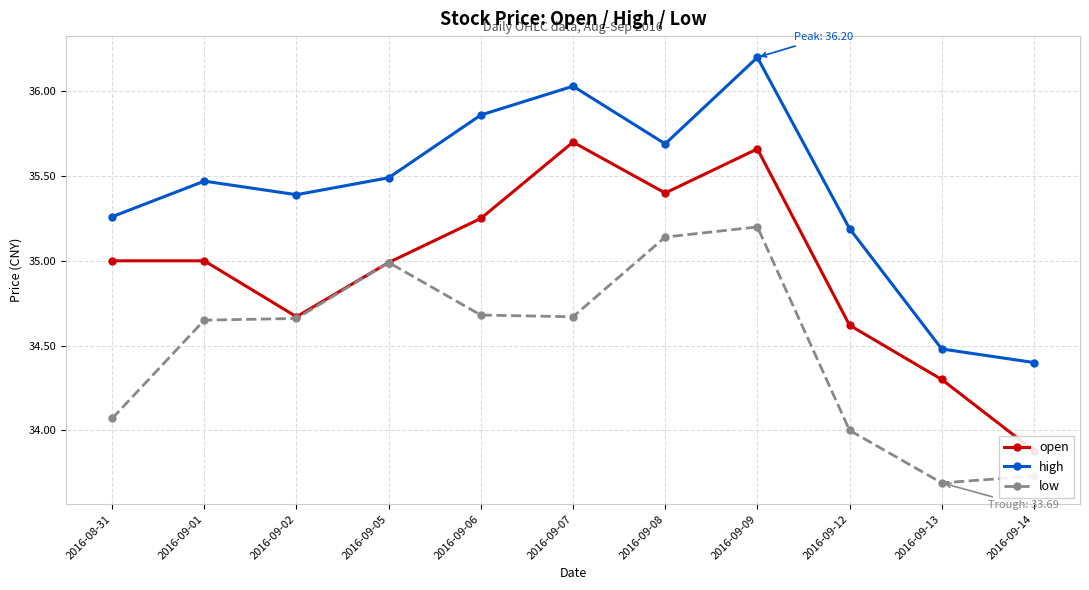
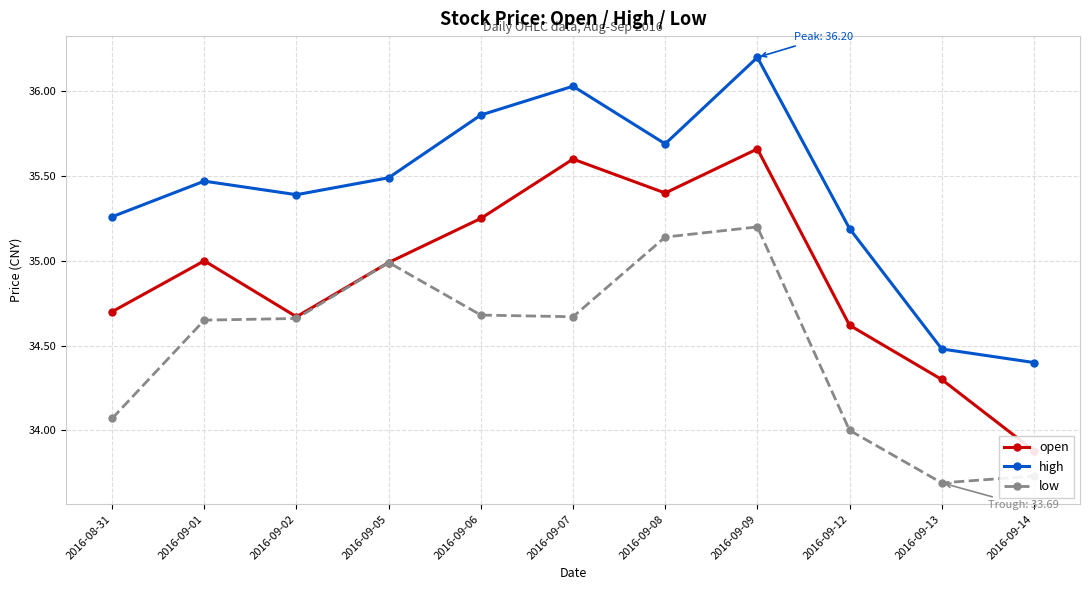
open, 2016-08-31: 35.0 -> 34.7
open, 2016-09-07: 35.7 -> 35.6
